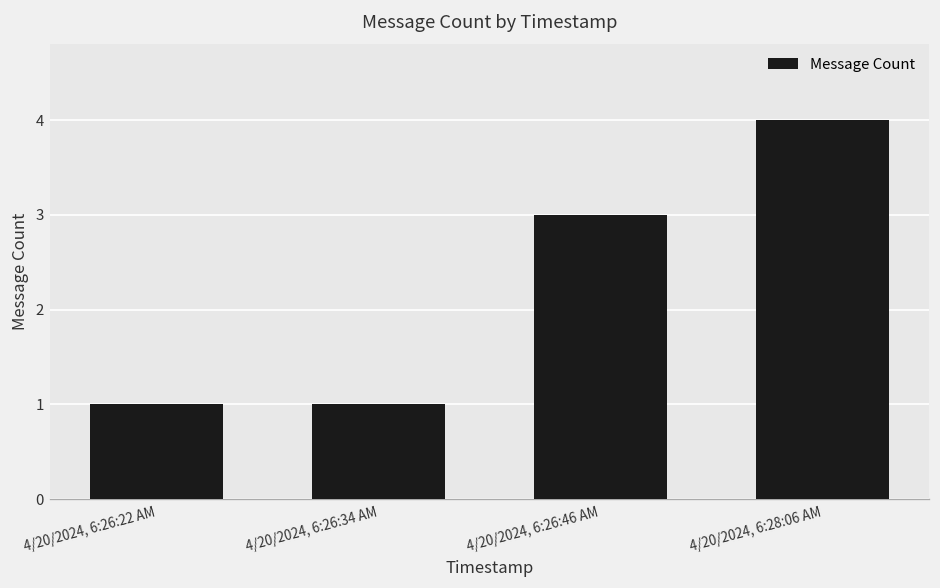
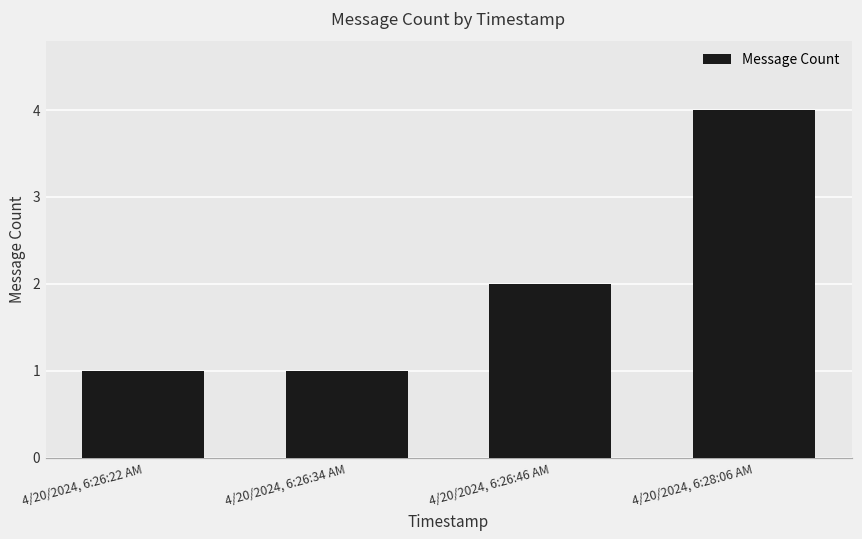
4/20/2024, 6:26:46 AM: 3 -> 2
